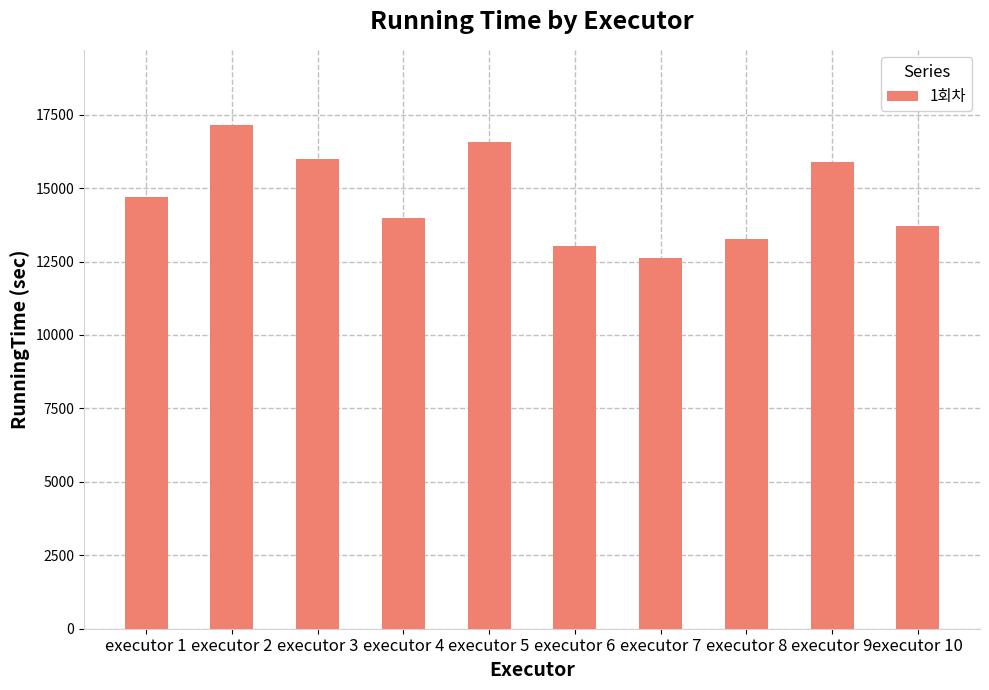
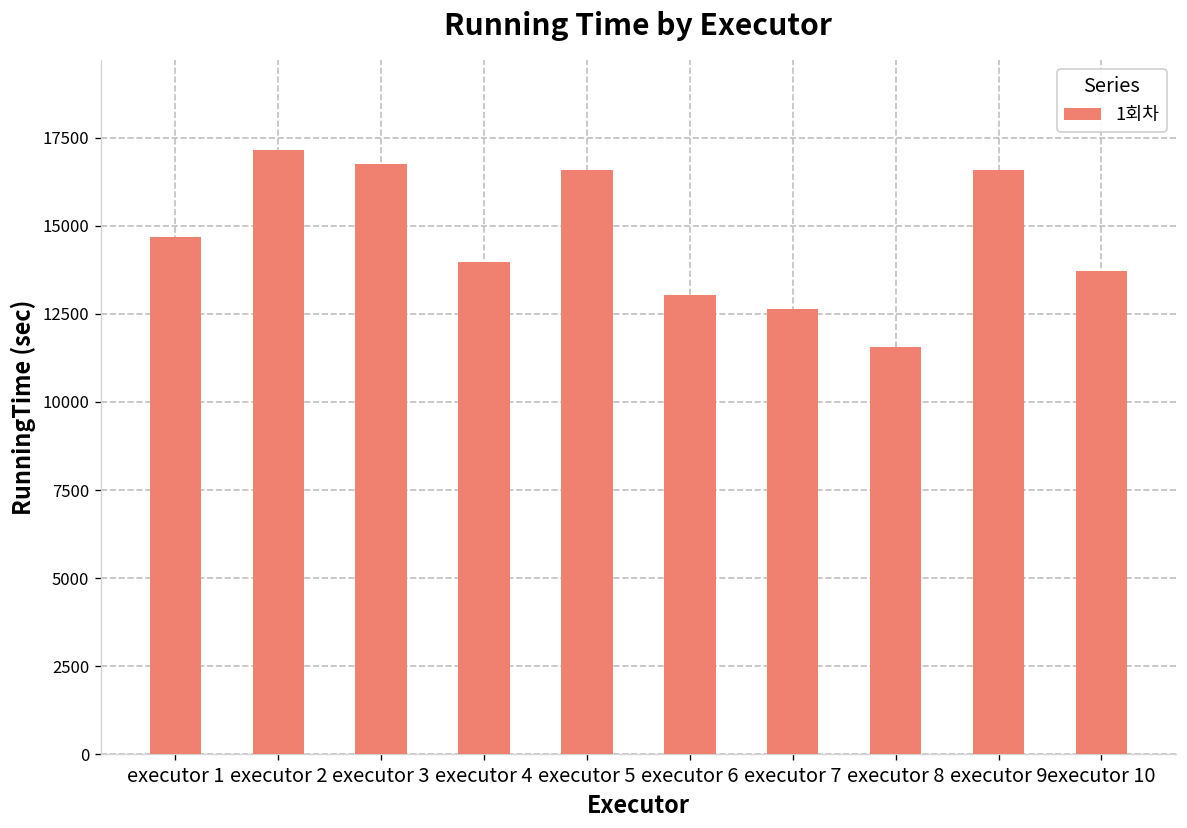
executor 3: 16000 -> 16800
executor 8: 13300 -> 11600
executor 9: 15900 -> 16600
